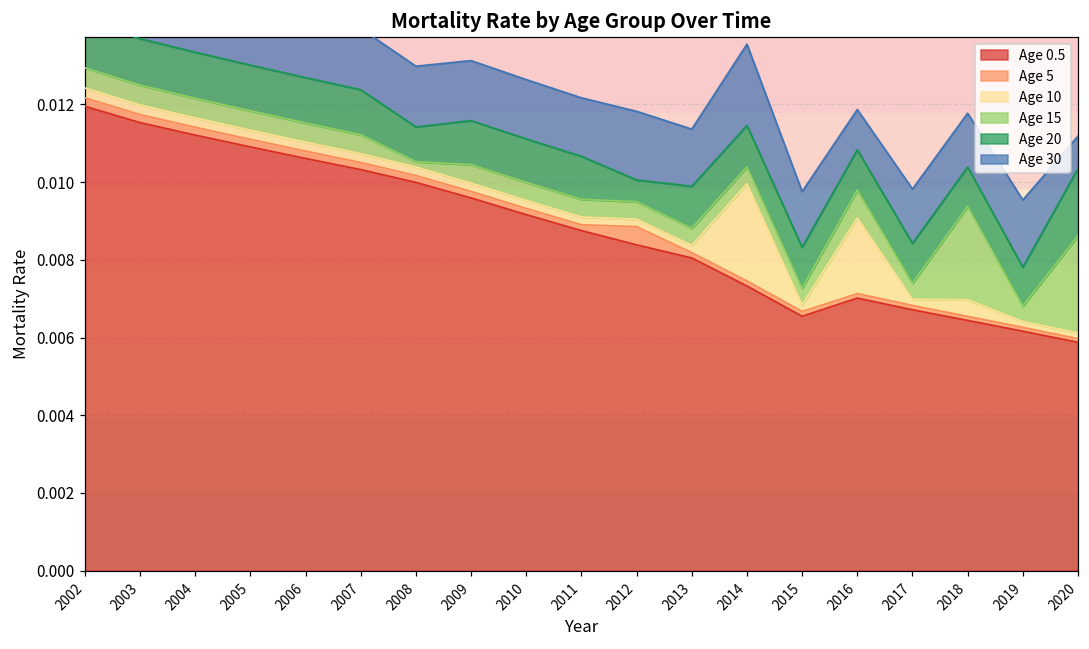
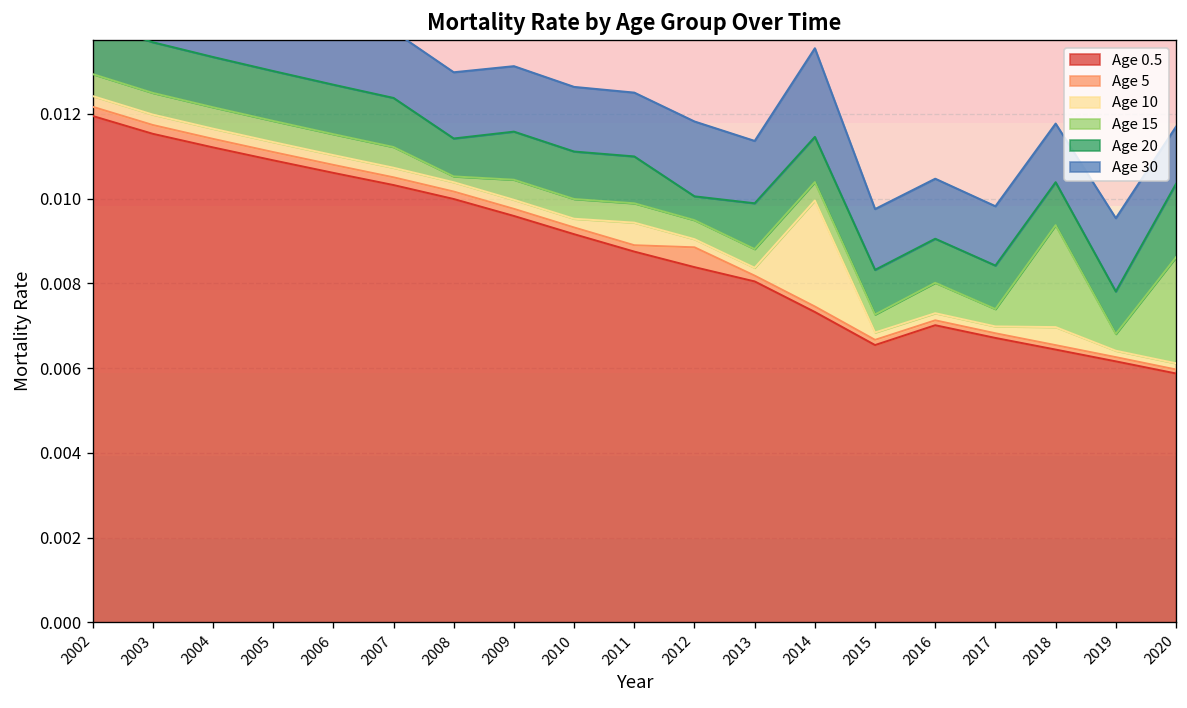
Age 10, 2011: 0.0002 -> 0.0005
Age 10, 2016: 0.0019 -> 0.0002
Age 30, 2016: 0.0010 -> 0.0014
Age 30, 2020: 0.0008 -> 0.0013
